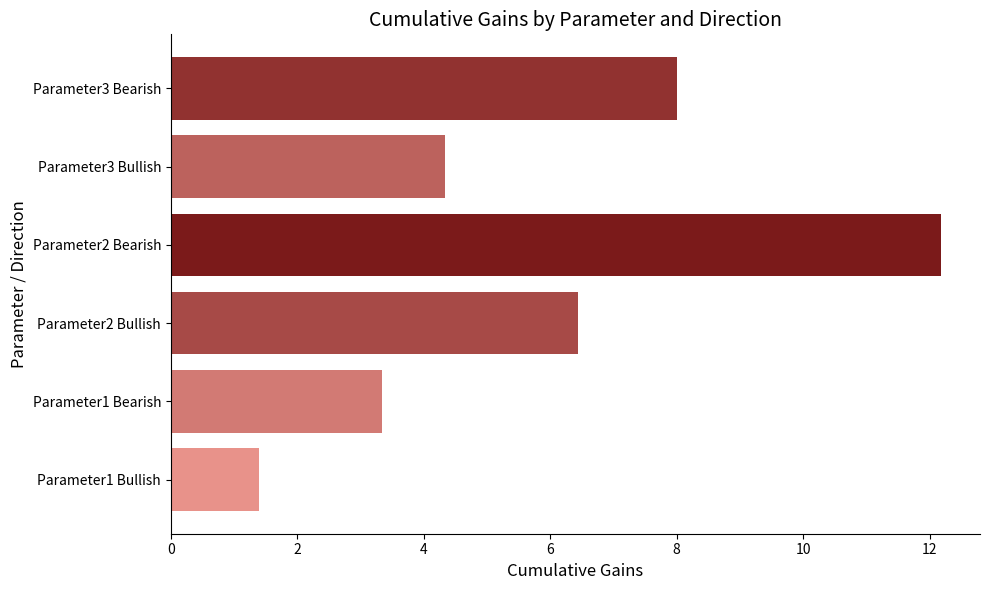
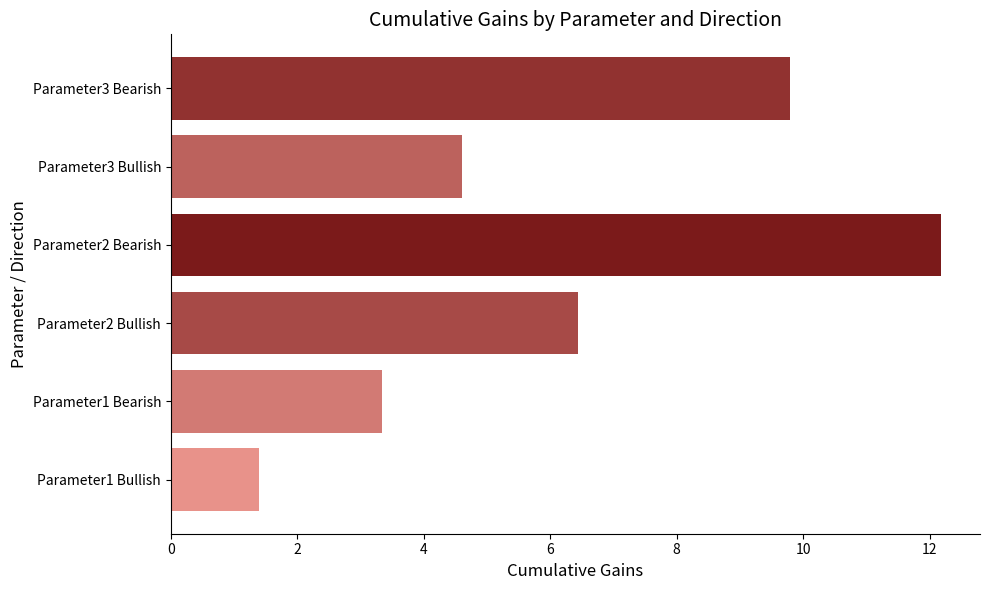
Parameter3 Bearish: 8.0 -> 9.8
Parameter3 Bullish: 4.3 -> 4.6
